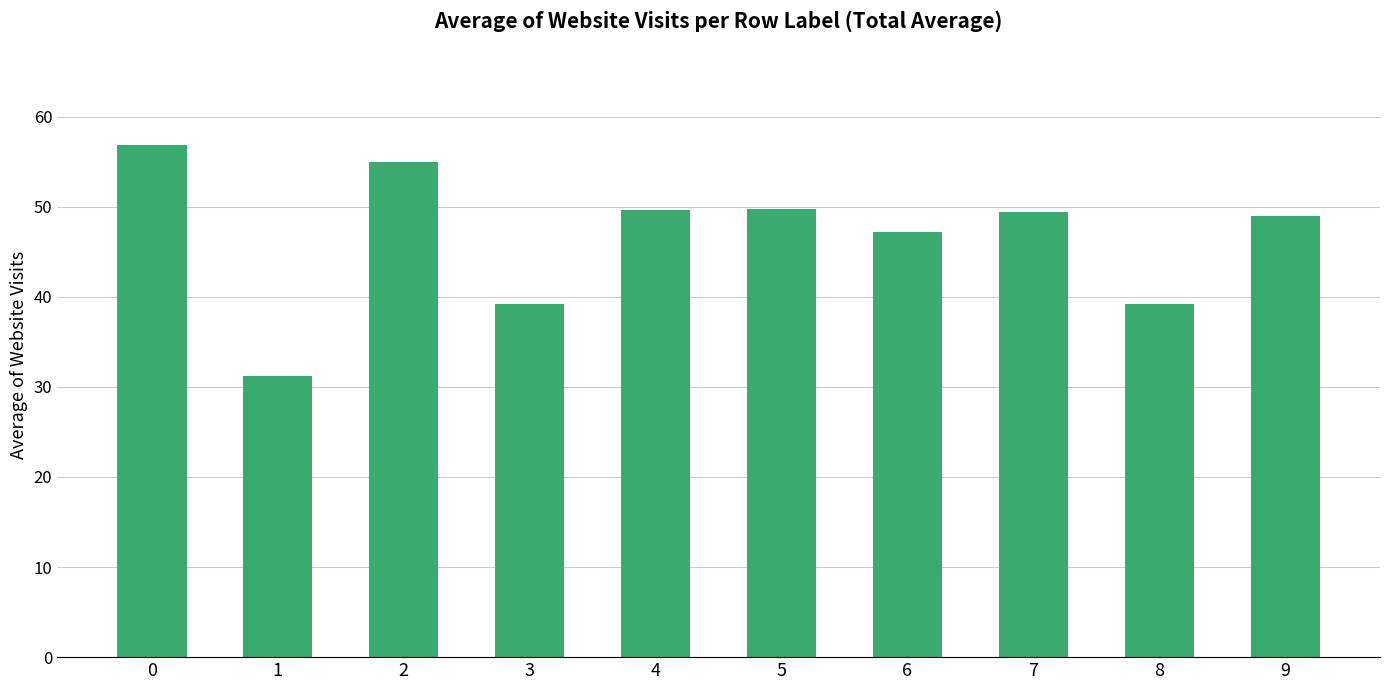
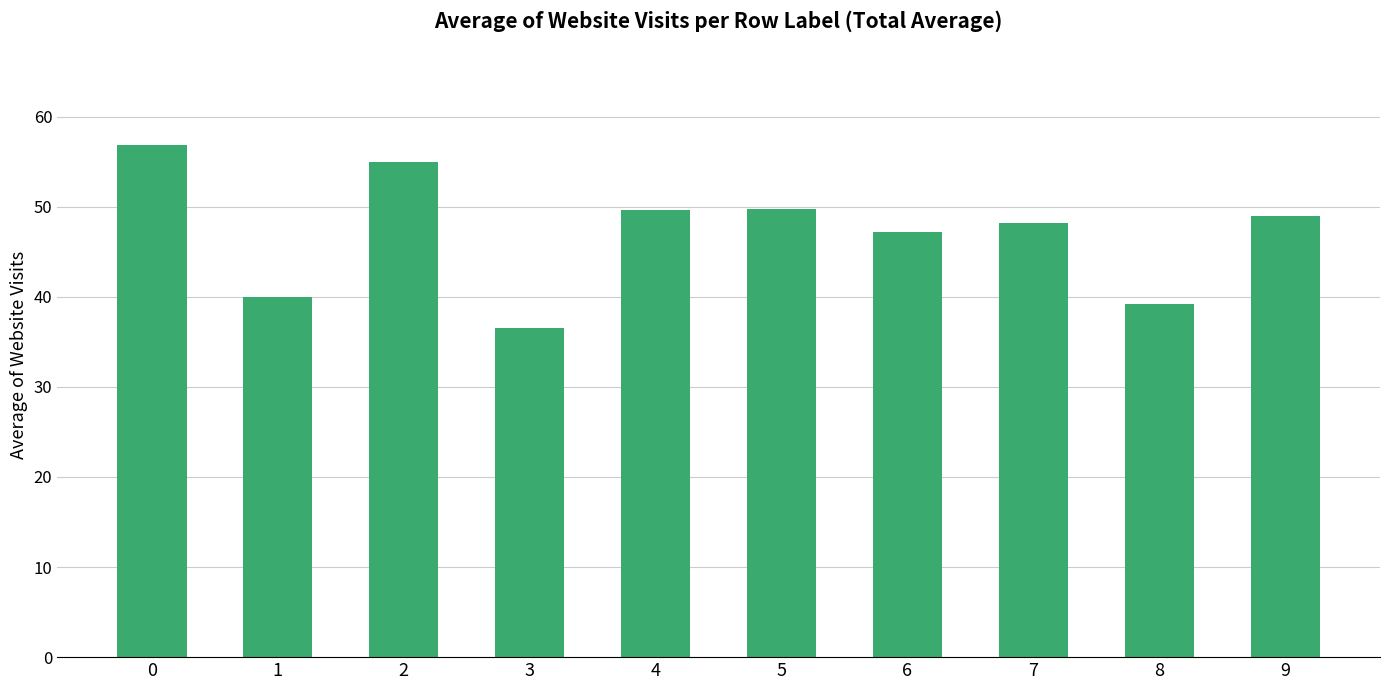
1: 31 -> 40
3: 39 -> 37
7: 49 -> 48
